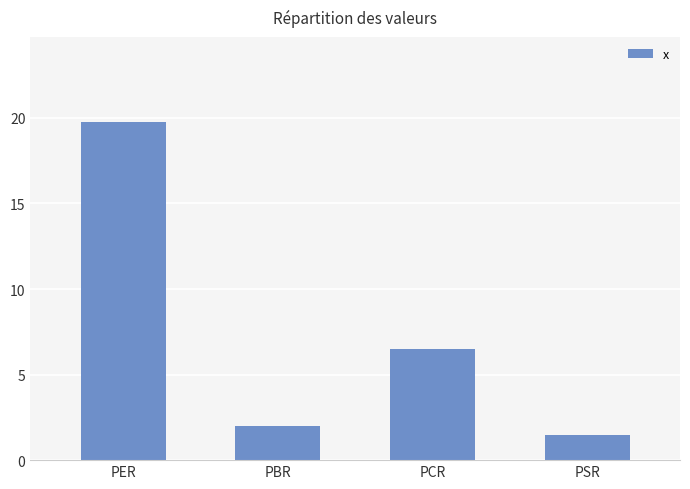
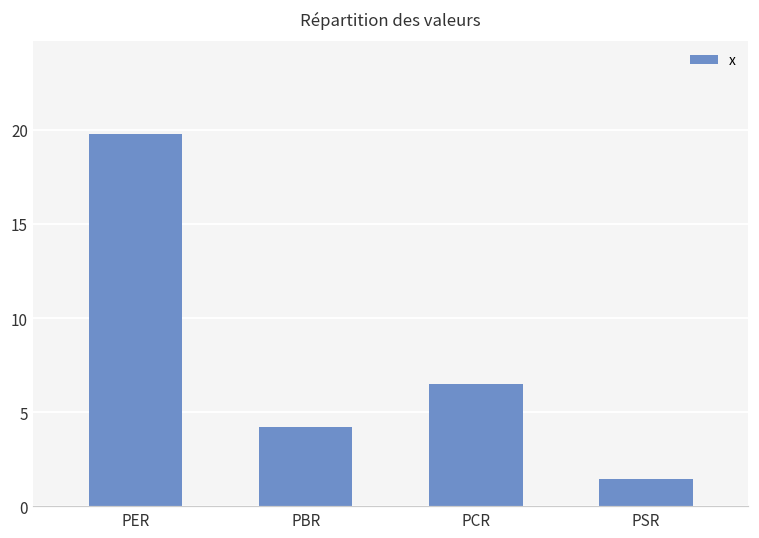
PBR: 2.0 -> 4.2
